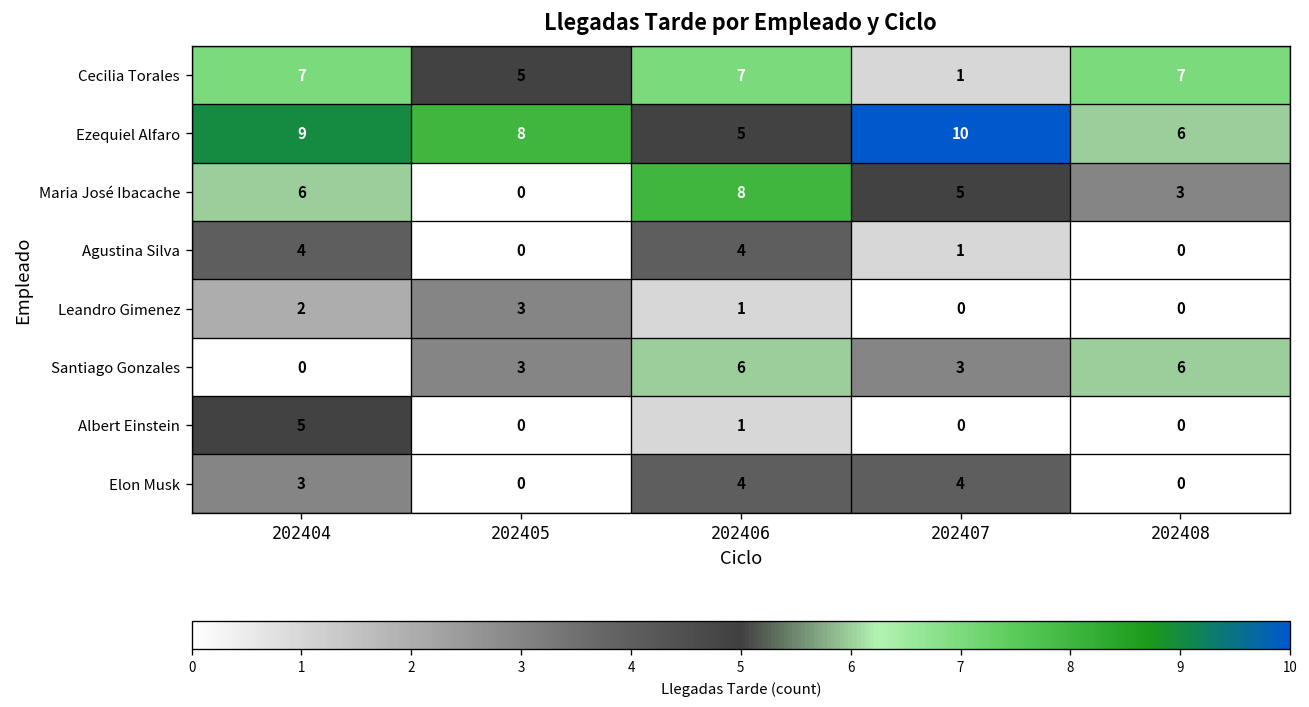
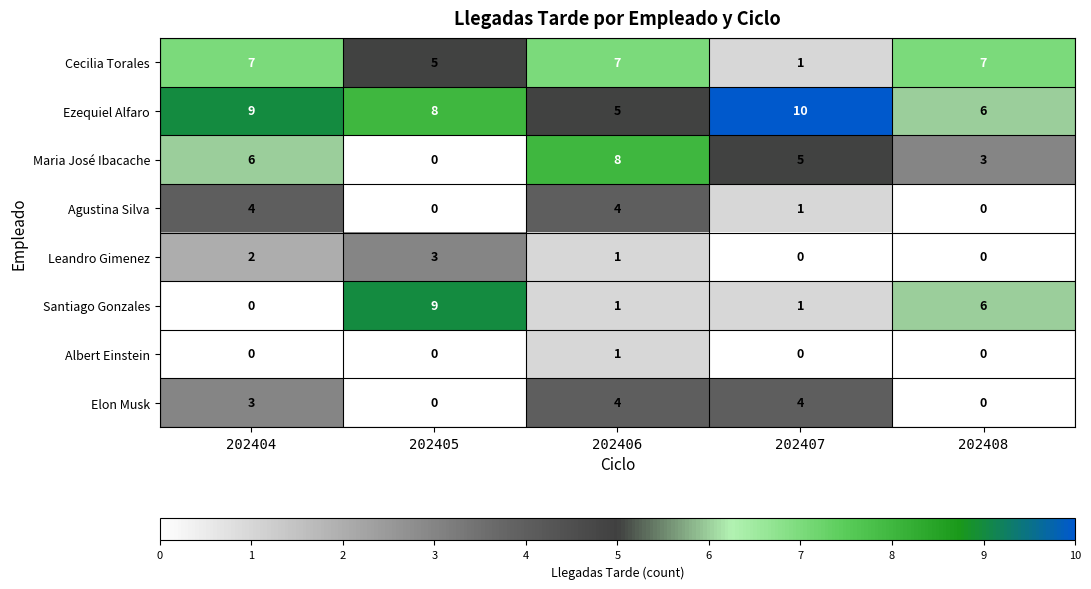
Santiago Gonzales, 202405: 3 -> 9
Santiago Gonzales, 202406: 6 -> 1
Santiago Gonzales, 202407: 3 -> 1
Albert Einstein, 202404: 5 -> 0
